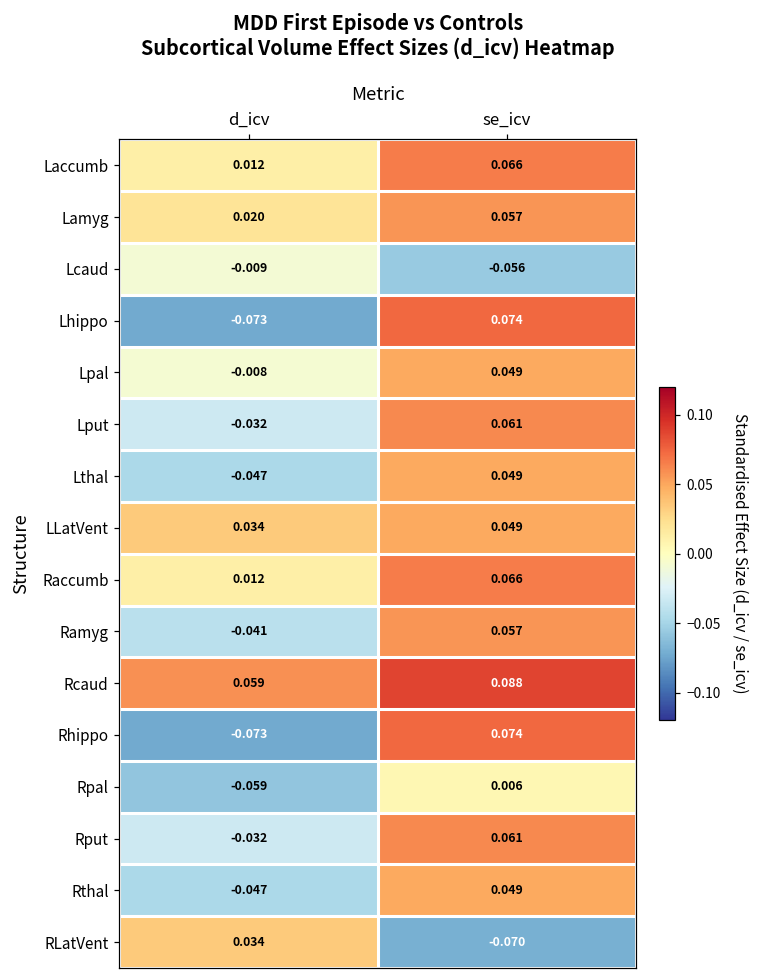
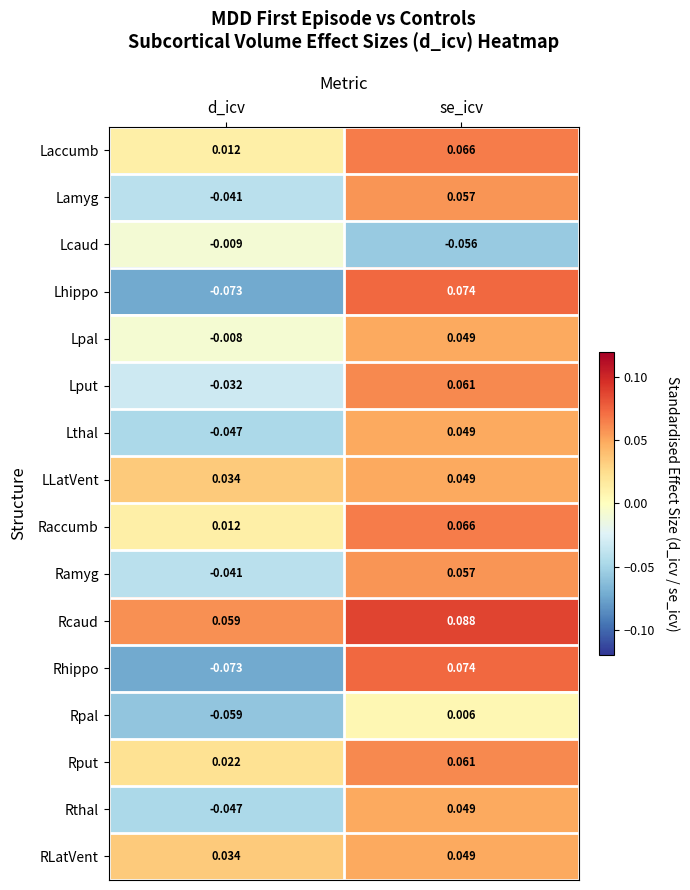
Lamyg, d_icv: 0.020 -> -0.041
Rput, d_icv: -0.032 -> 0.022
RLatVent, se_icv: -0.070 -> 0.049
